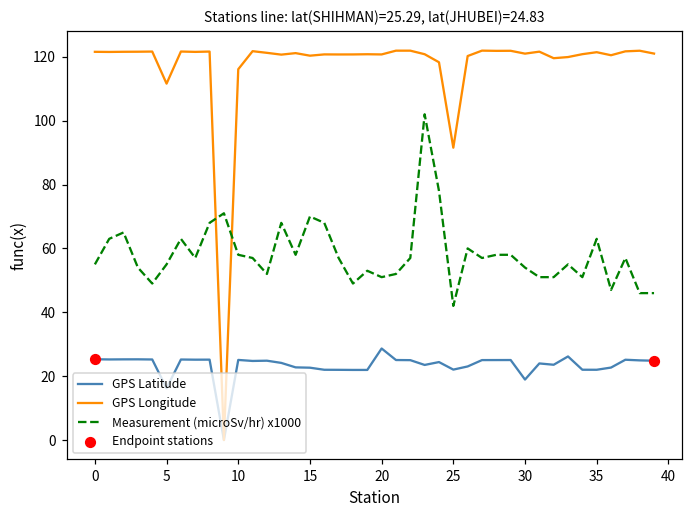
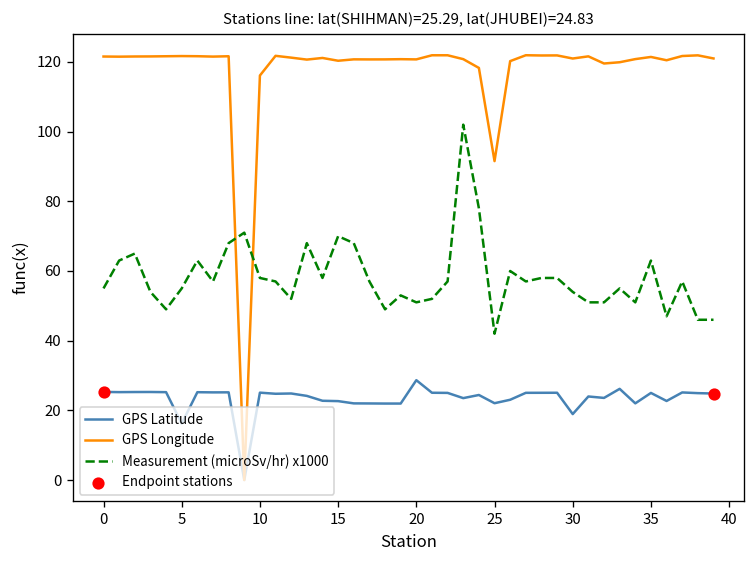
GPS Longitude, 5: 112 -> 122
GPS Latitude, 35: 22 -> 25
